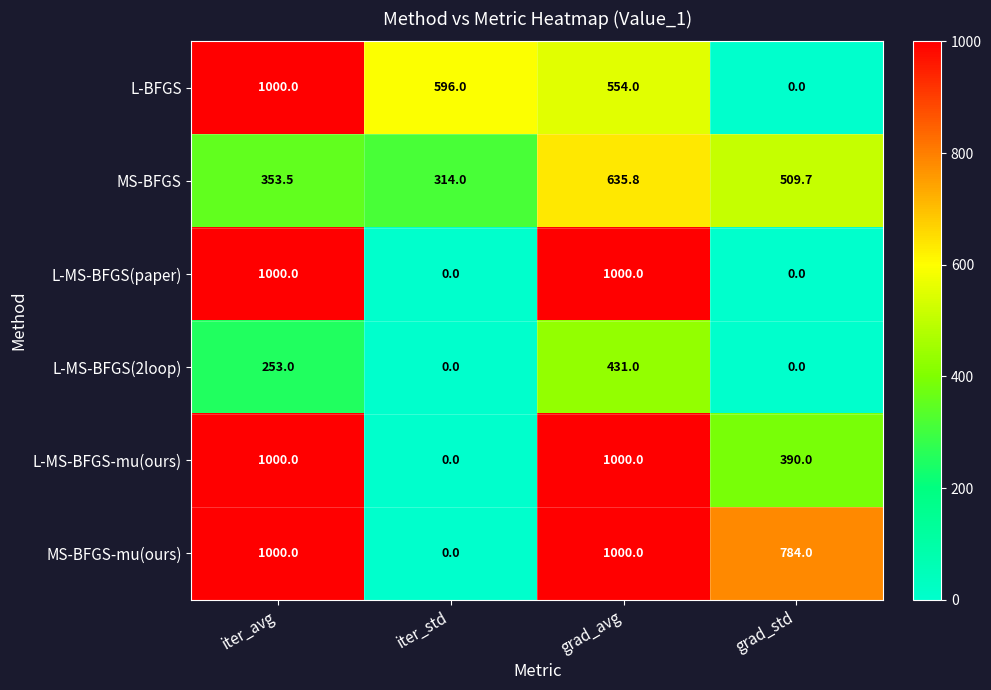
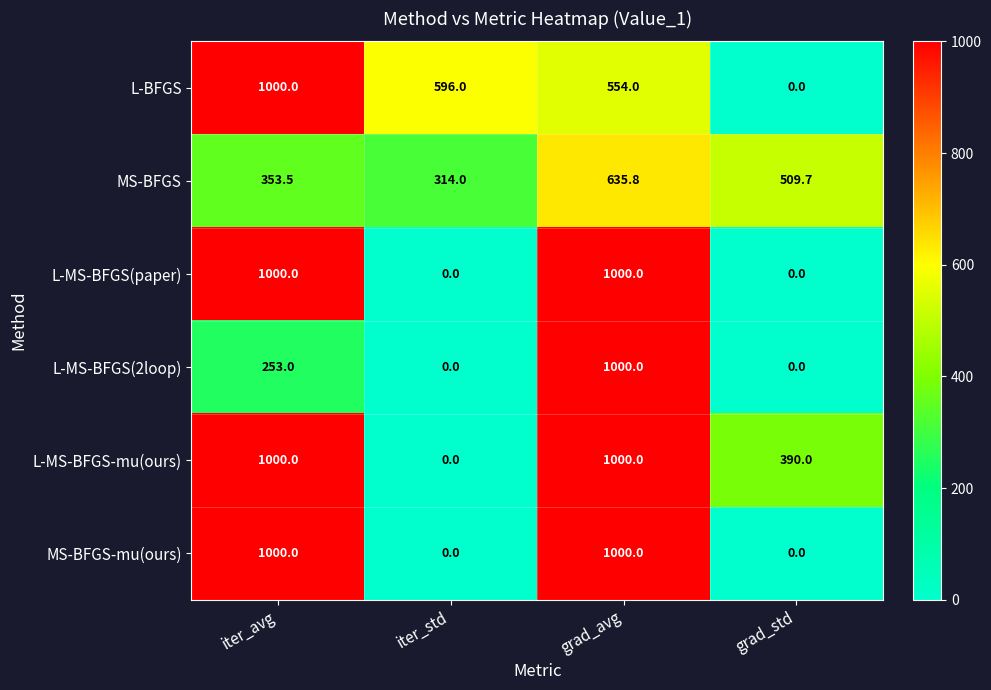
L-MS-BFGS(2loop), grad_avg: 431.0 -> 1000.0
MS-BFGS-mu(ours), grad_std: 784.0 -> 0.0
